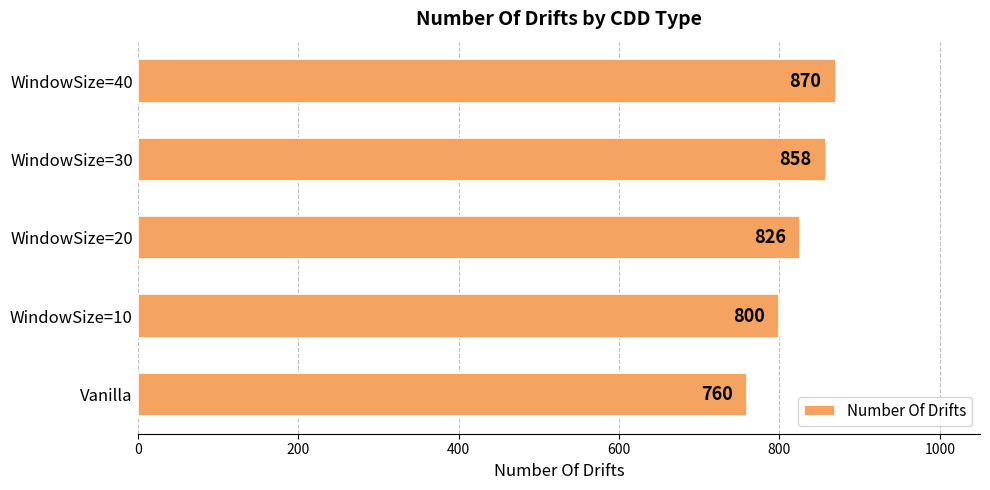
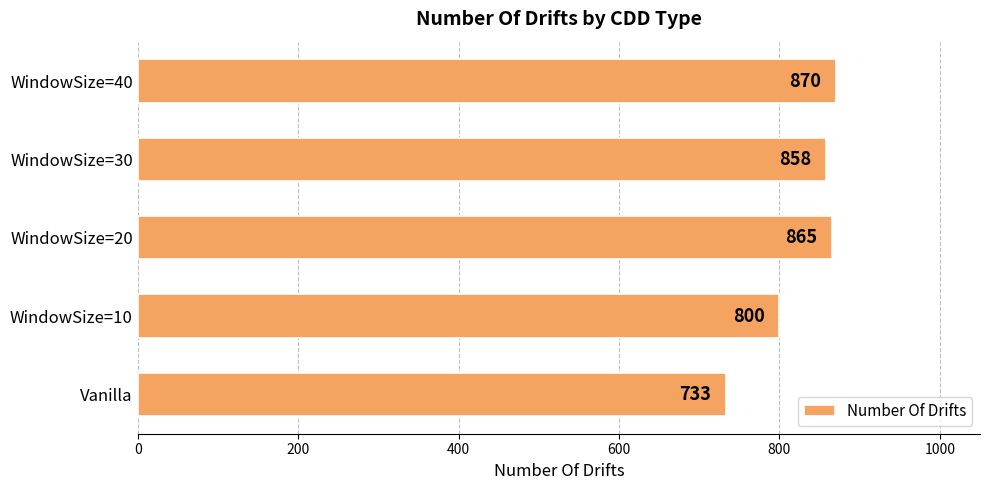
WindowSize=20: 826 -> 865
Vanilla: 760 -> 733
